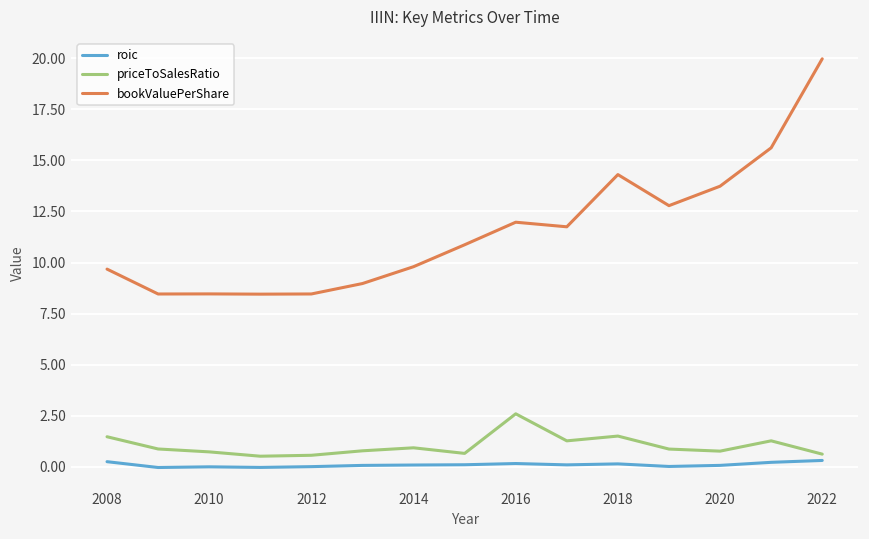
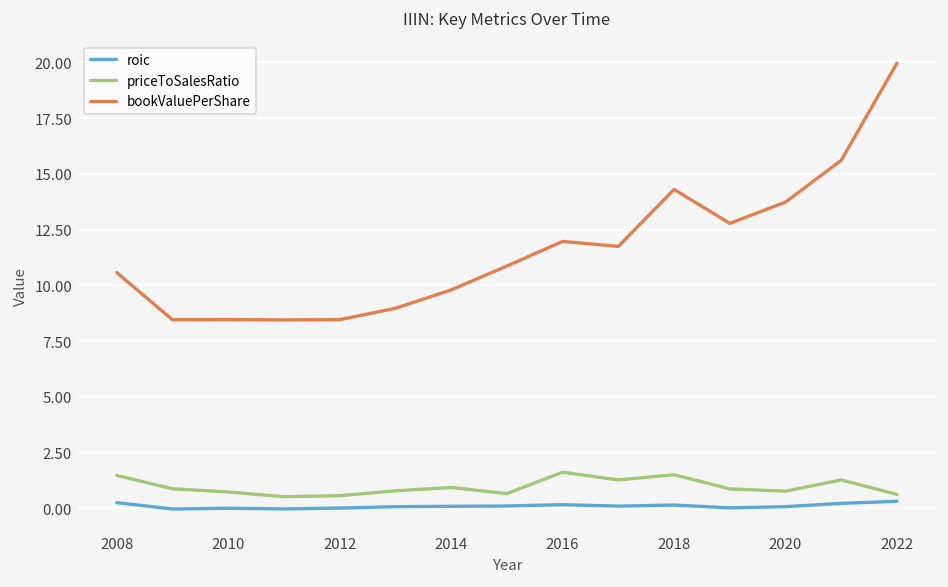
bookValuePerShare, 2008: 9.7 -> 10.6
priceToSalesRatio, 2016: 2.6 -> 1.6
